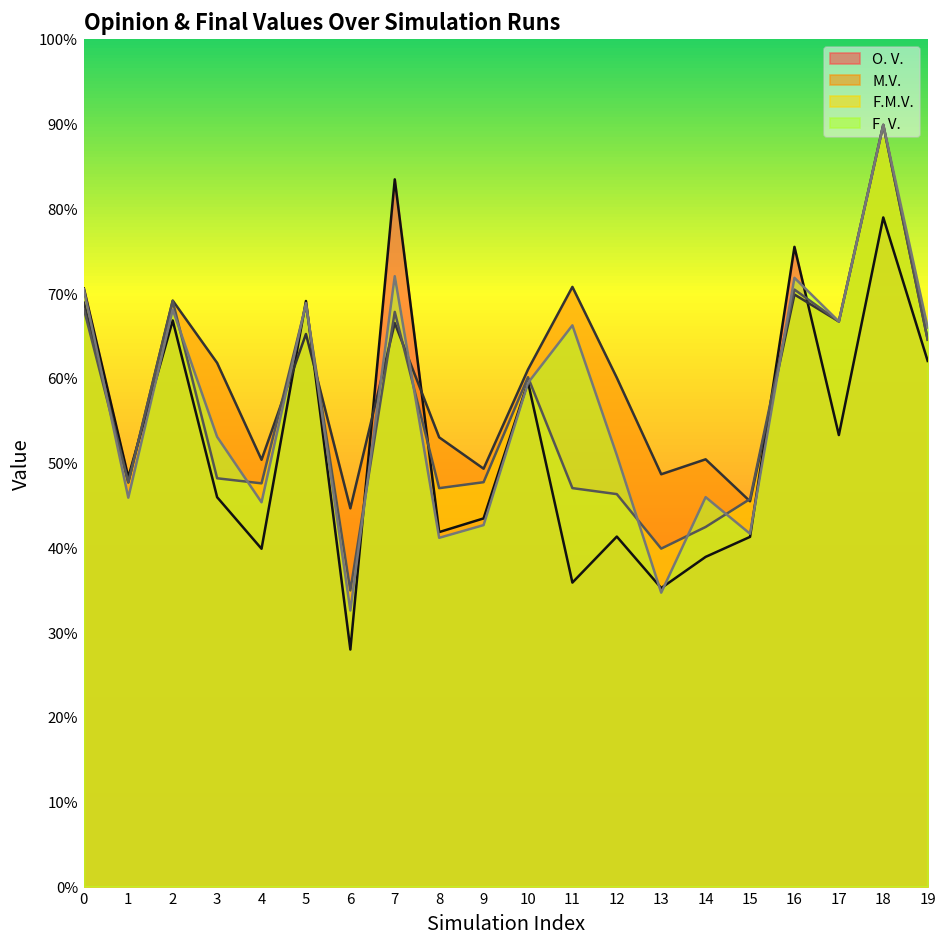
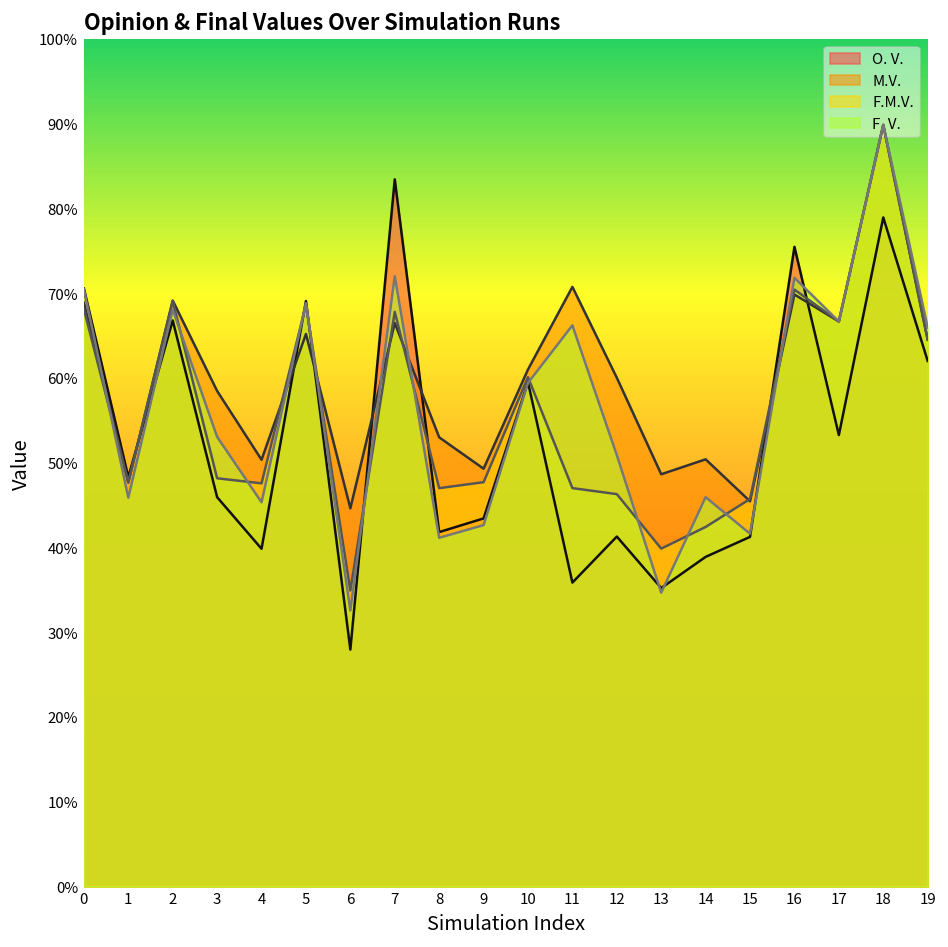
M.V., 3: 62% -> 58%
